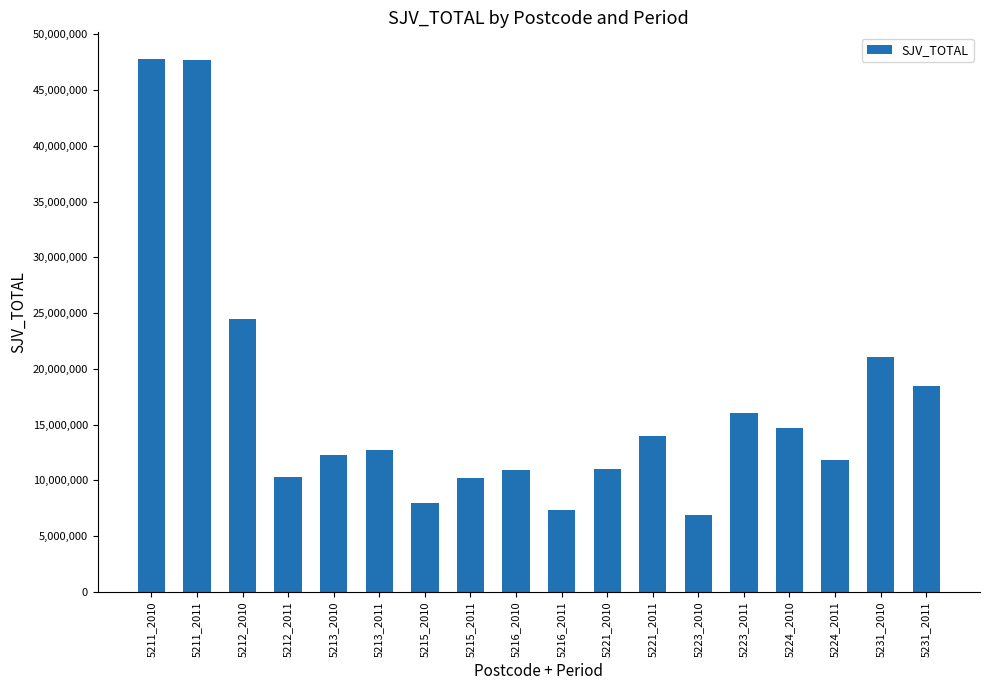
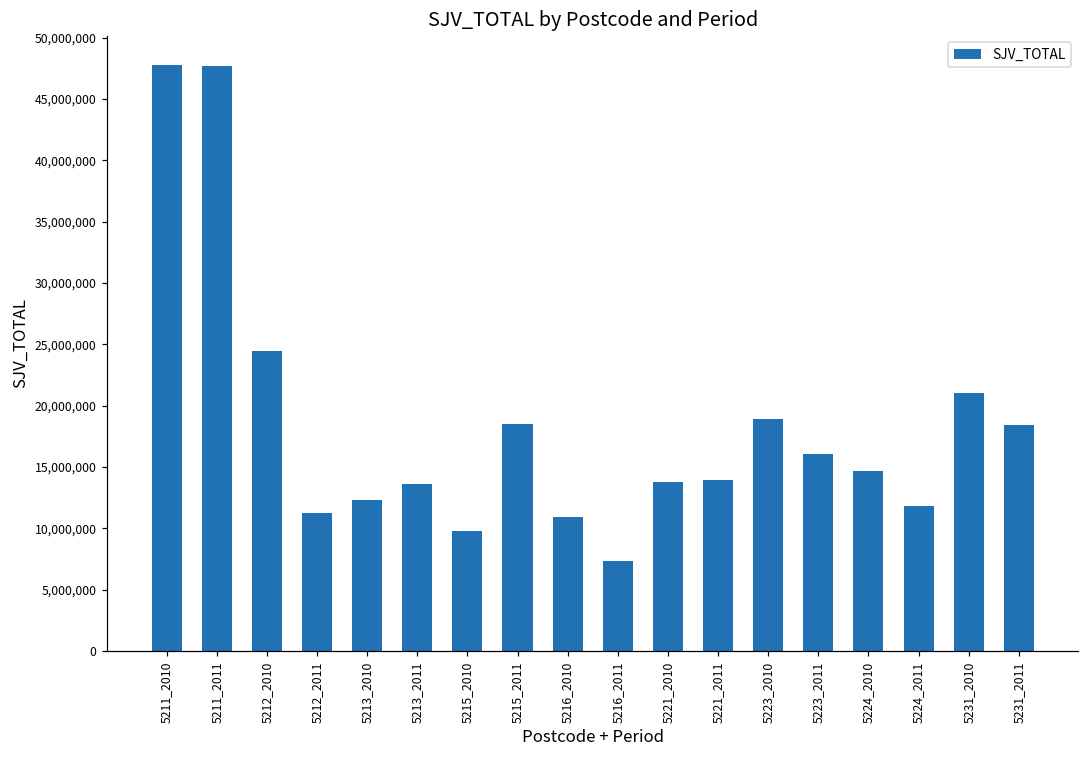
5212_2011: 10,300,000 -> 11,300,000
5213_2011: 12,700,000 -> 13,600,000
5215_2010: 8,000,000 -> 9,800,000
5215_2011: 10,200,000 -> 18,500,000
5221_2010: 11,000,000 -> 13,800,000
5223_2010: 6,900,000 -> 18,900,000
